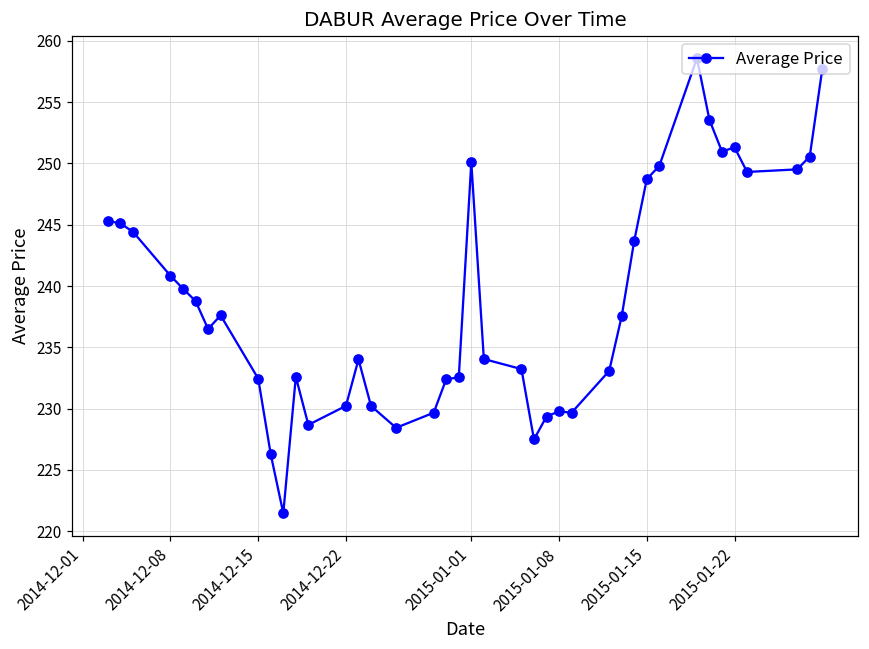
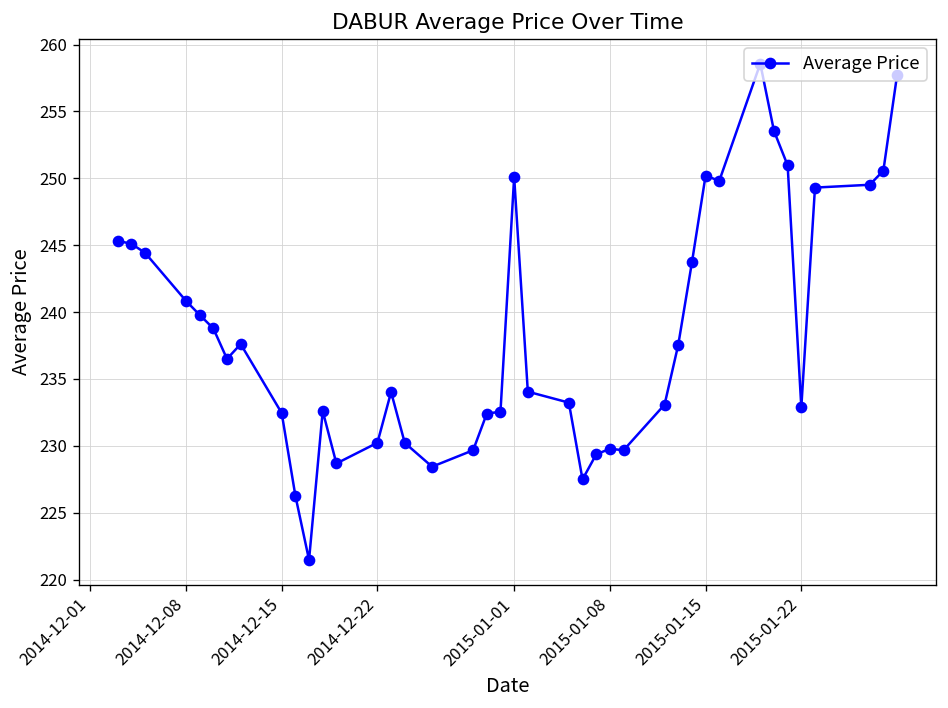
2015-01-15: 248.7 -> 250.2
2015-01-22: 251.3 -> 232.9
